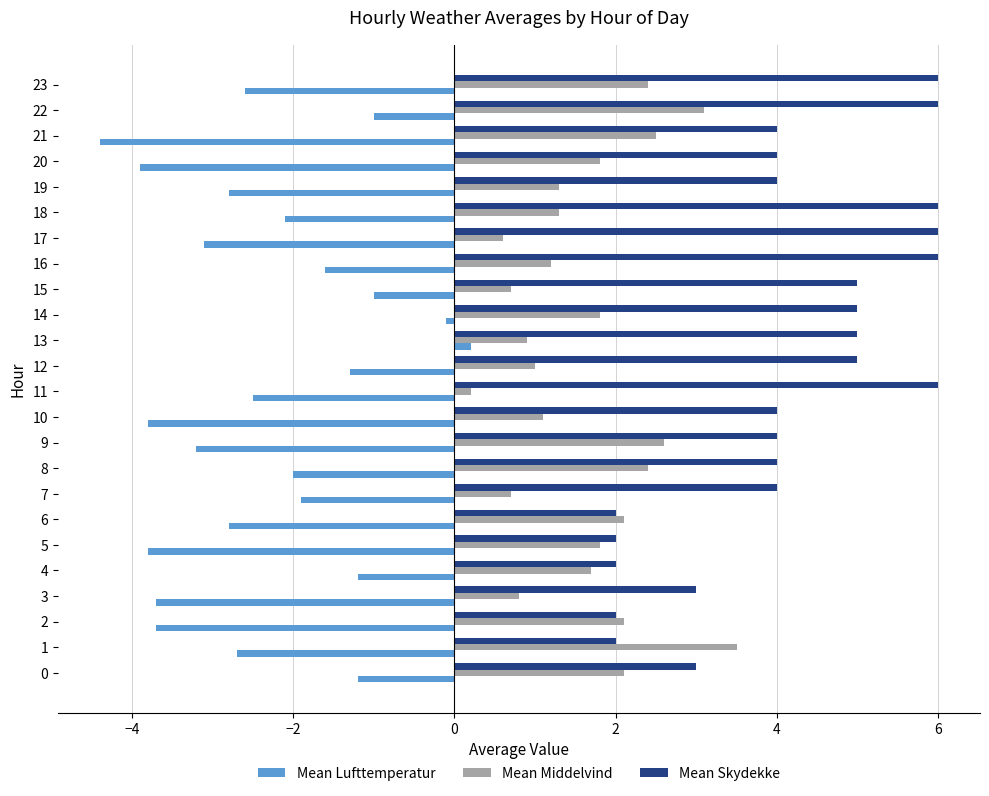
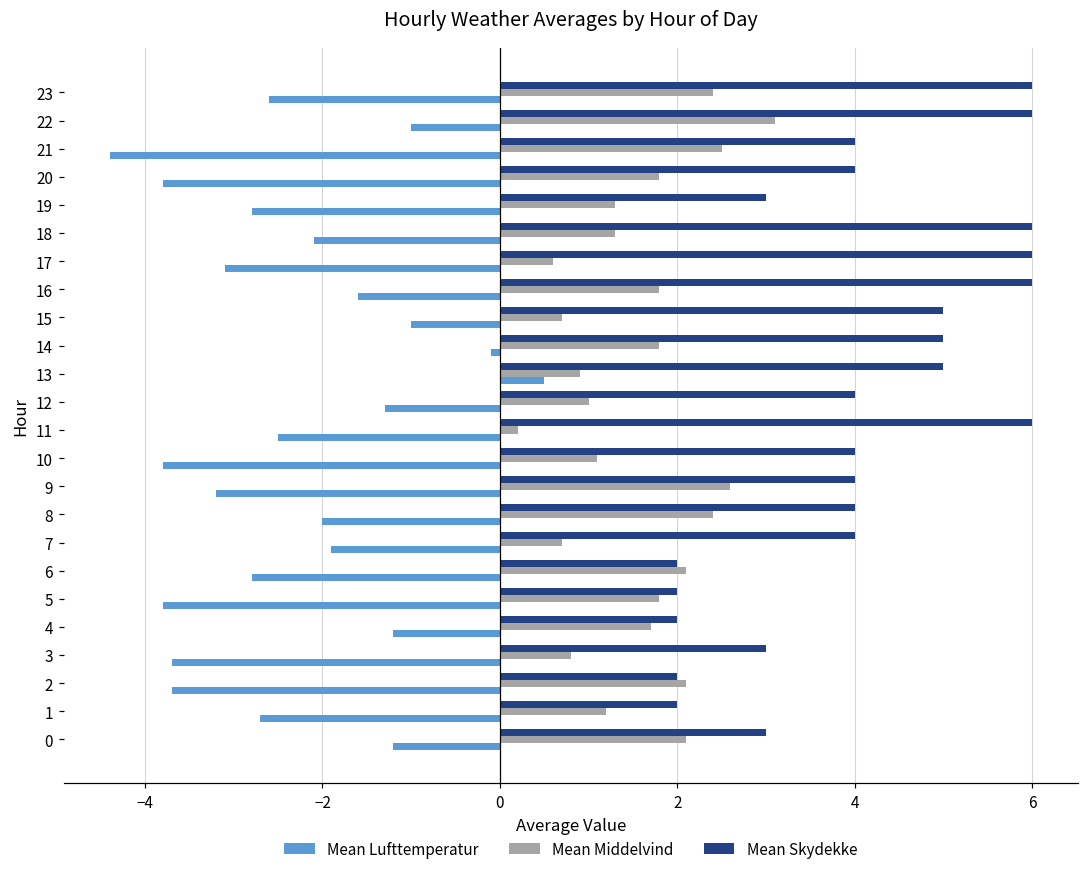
Mean Lufttemperatur, 20: -3.9 -> -3.8
Mean Skydekke, 19: 4 -> 3
Mean Middelvind, 16: 1.2 -> 1.8
Mean Lufttemperatur, 13: 0.2 -> 0.5
Mean Skydekke, 12: 5 -> 4
Mean Middelvind, 1: 3.5 -> 1.2
